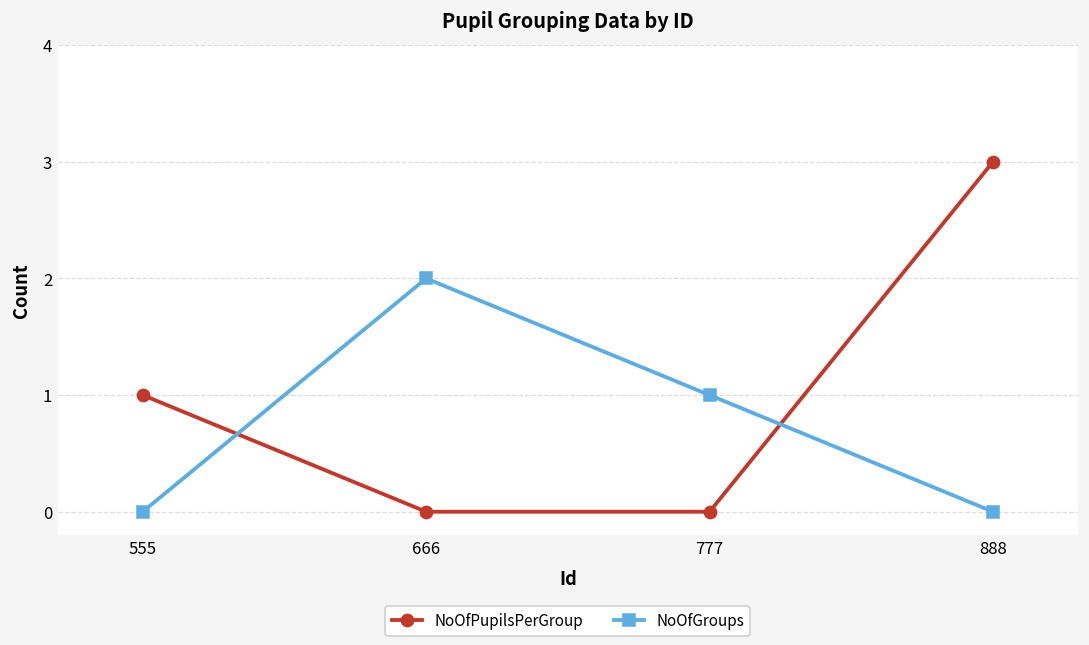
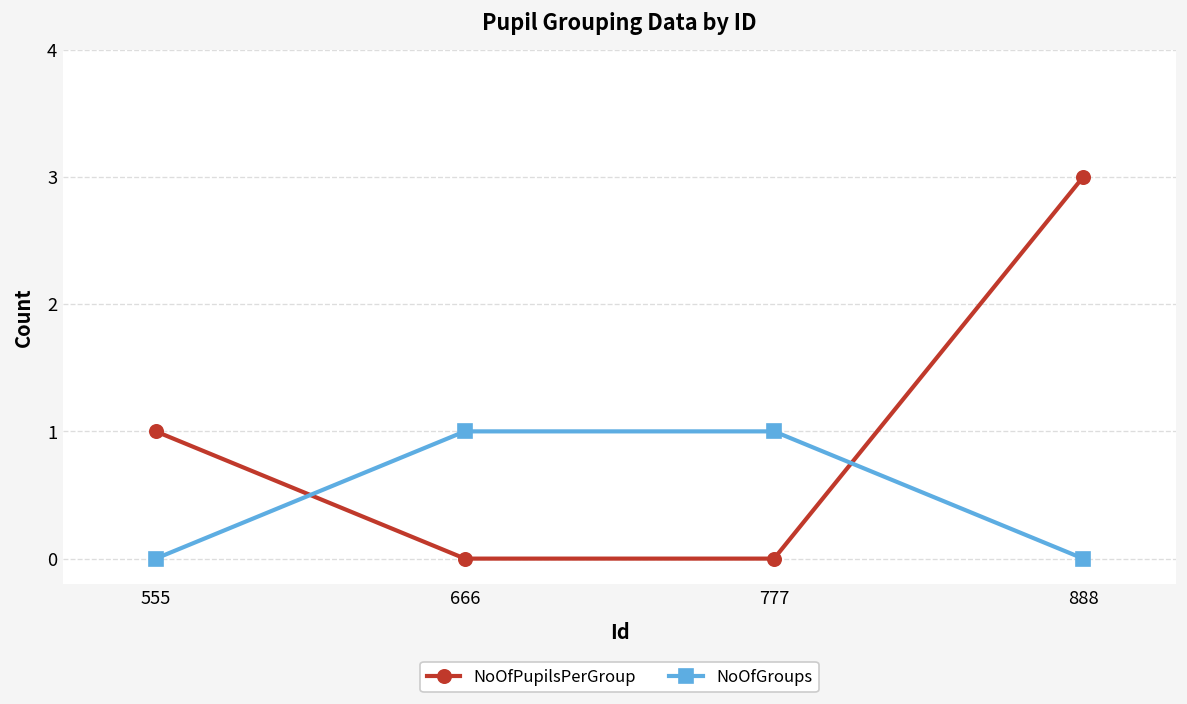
NoOfGroups, 666: 2 -> 1
